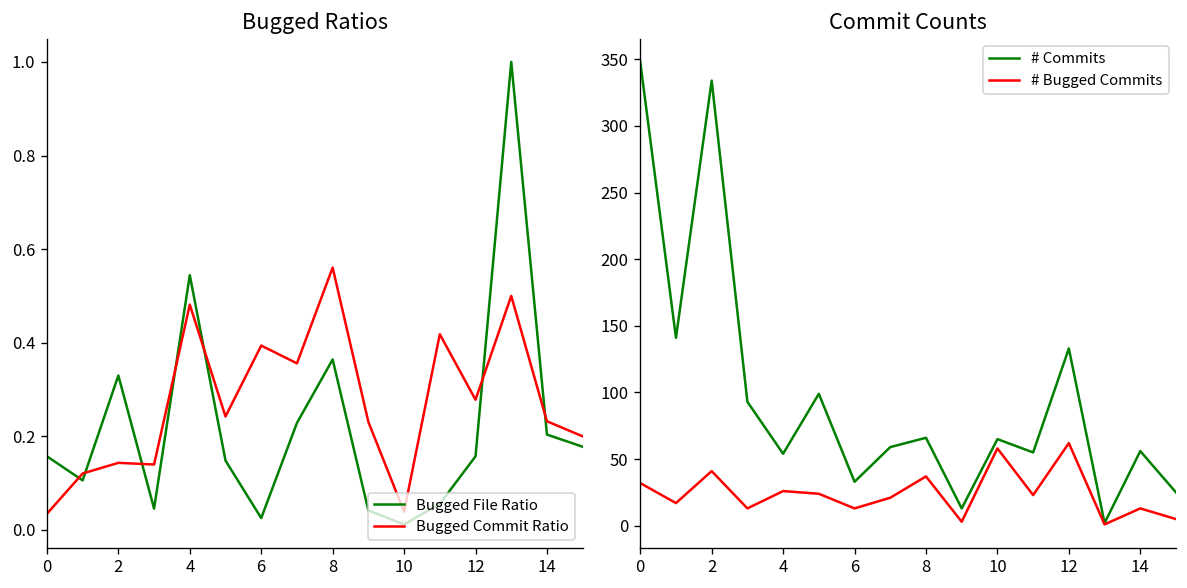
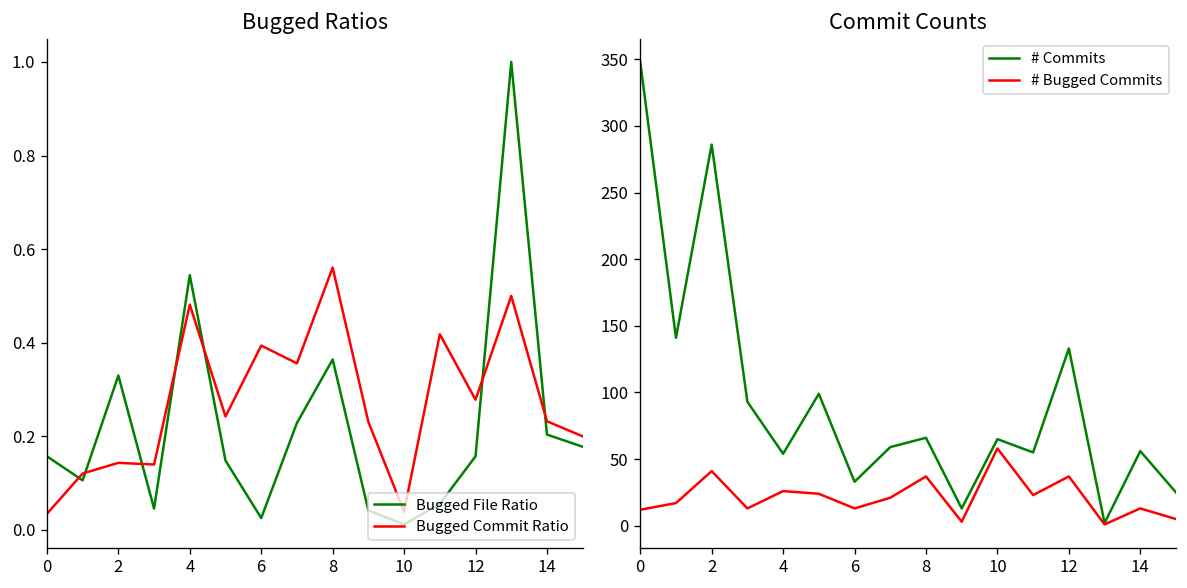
Commit Counts, # Bugged Commits, 0: 32 -> 12
Commit Counts, # Commits, 2: 334 -> 286
Commit Counts, # Bugged Commits, 12: 62 -> 37
